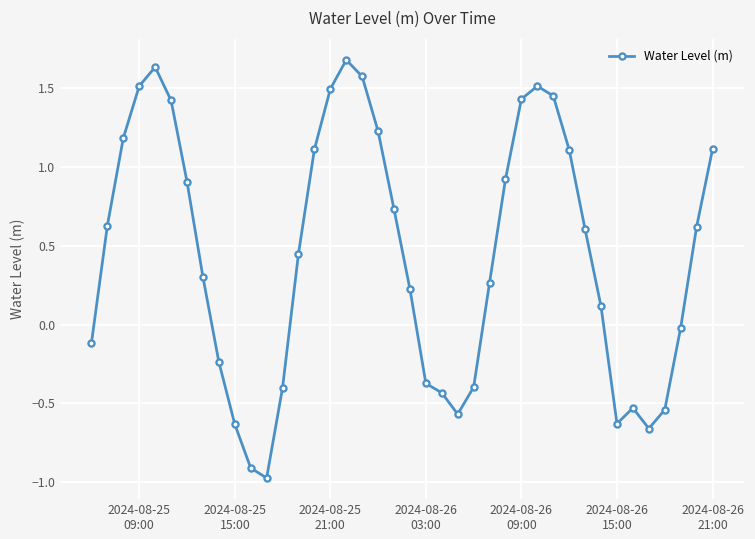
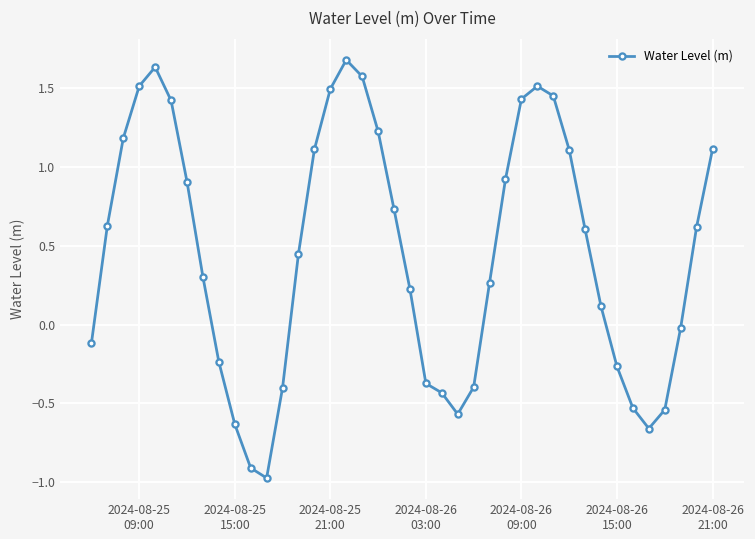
2024-08-26 15:00: -0.63 -> -0.27
